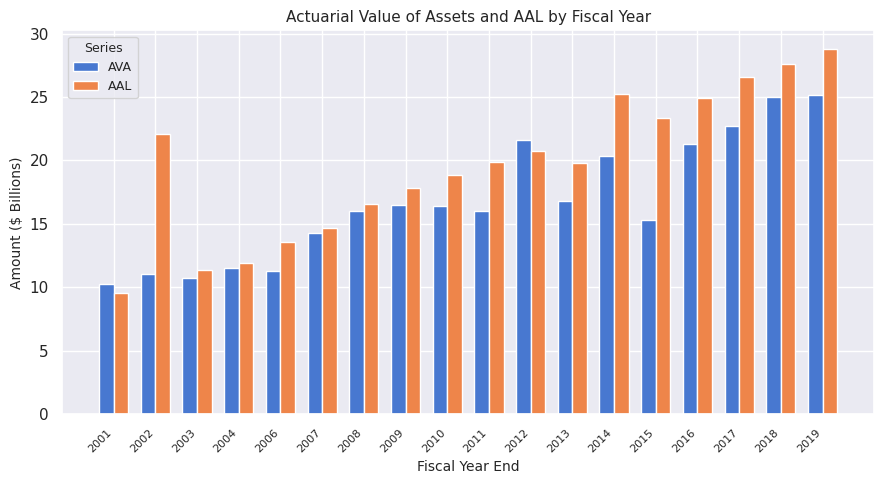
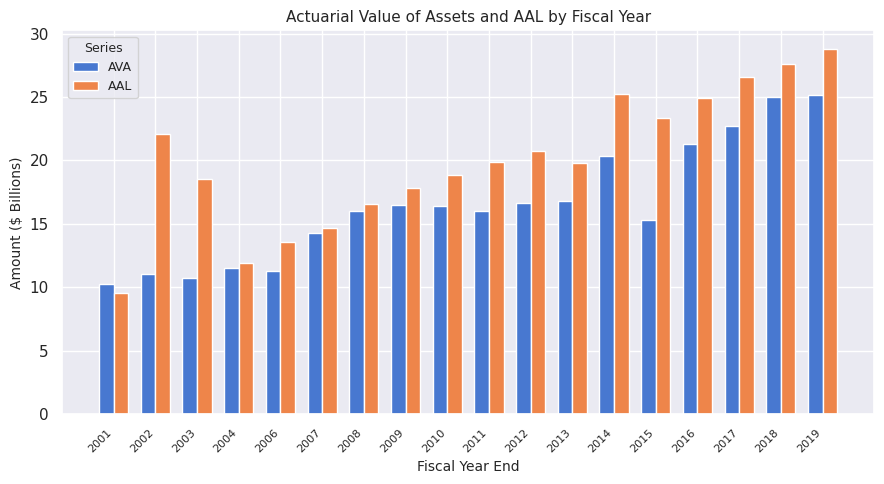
AAL, 2003: 11.4 -> 18.6
AVA, 2012: 21.6 -> 16.6
